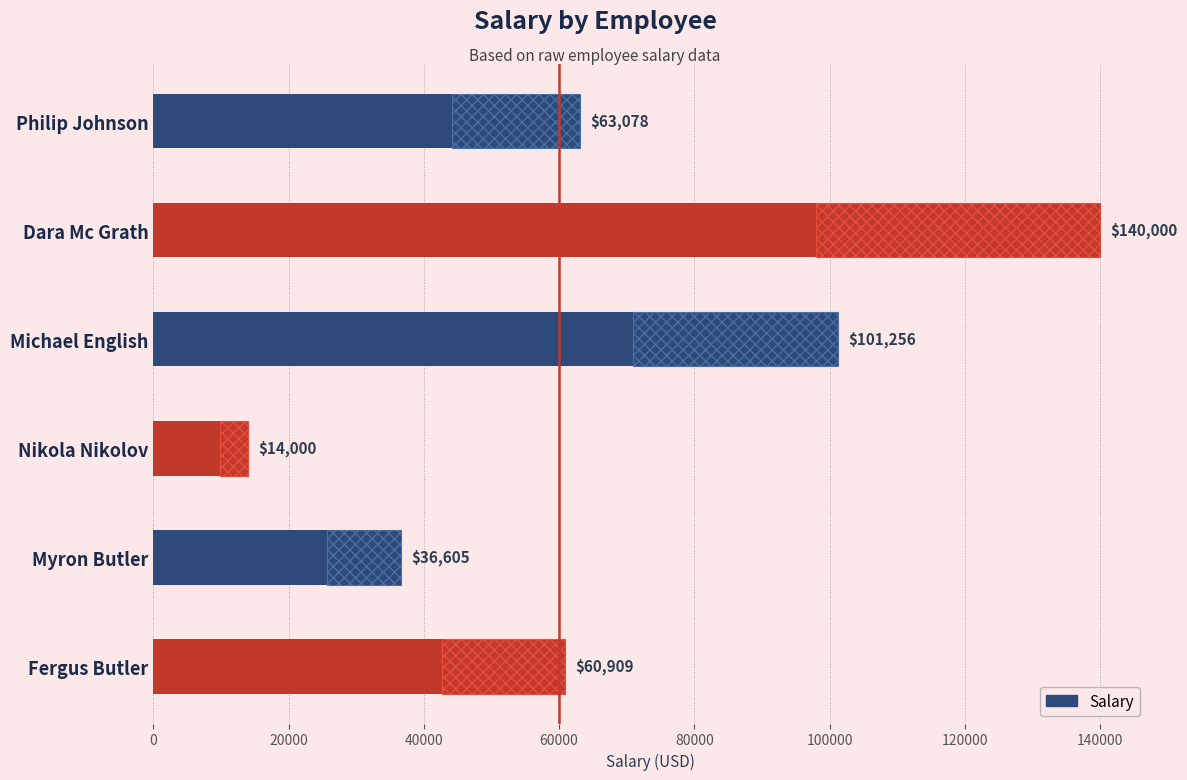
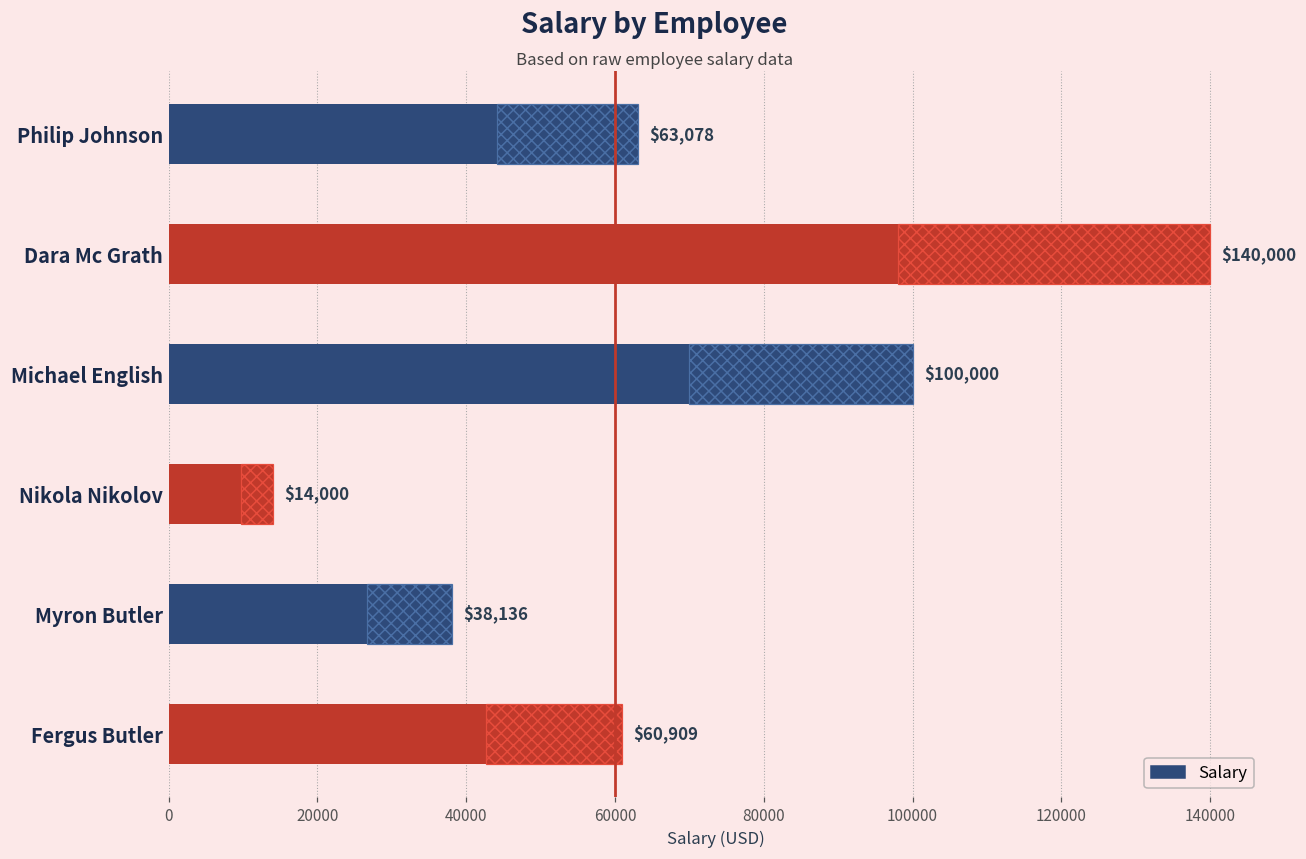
Salary, Michael English: $101,256 -> $100,000
Salary, Myron Butler: $36,605 -> $38,136
